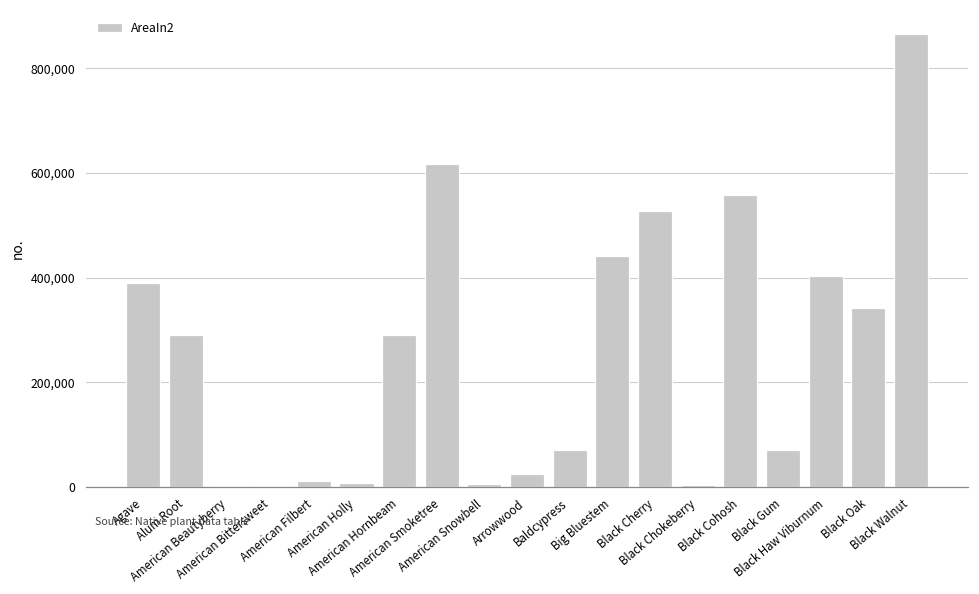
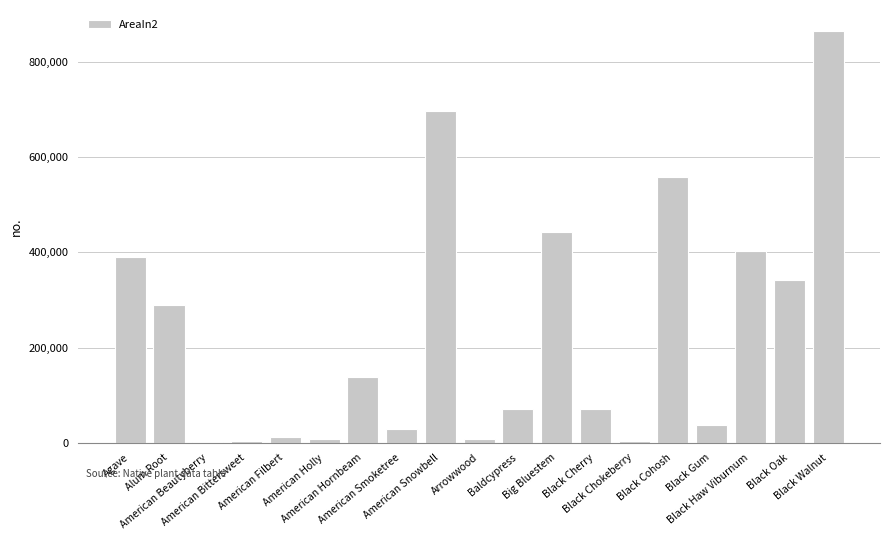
American Hornbeam: 290,000 -> 140,000
American Smoketree: 620,000 -> 30,000
American Snowbell: 10,000 -> 700,000
Arrowwood: 20,000 -> 10,000
Black Cherry: 530,000 -> 70,000
Black Gum: 70,000 -> 40,000
